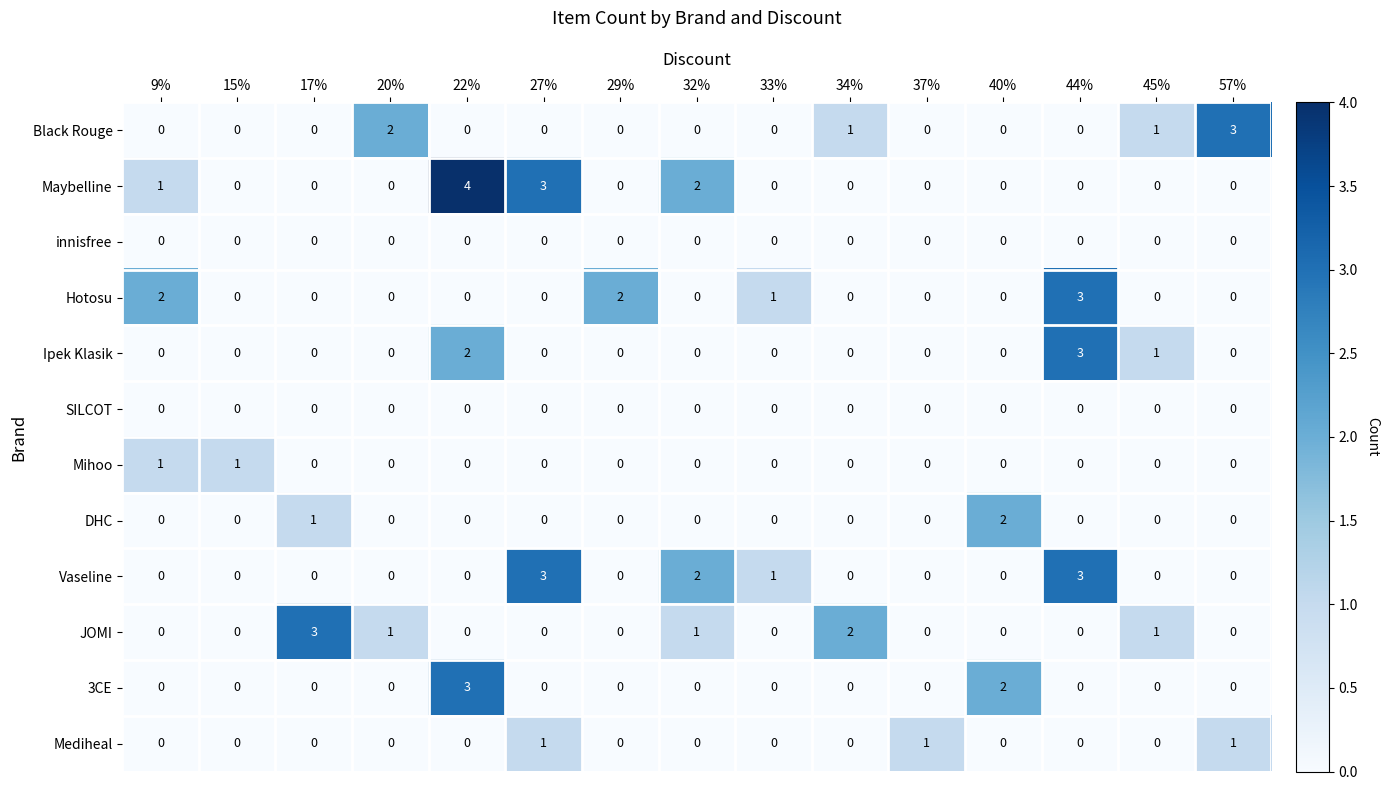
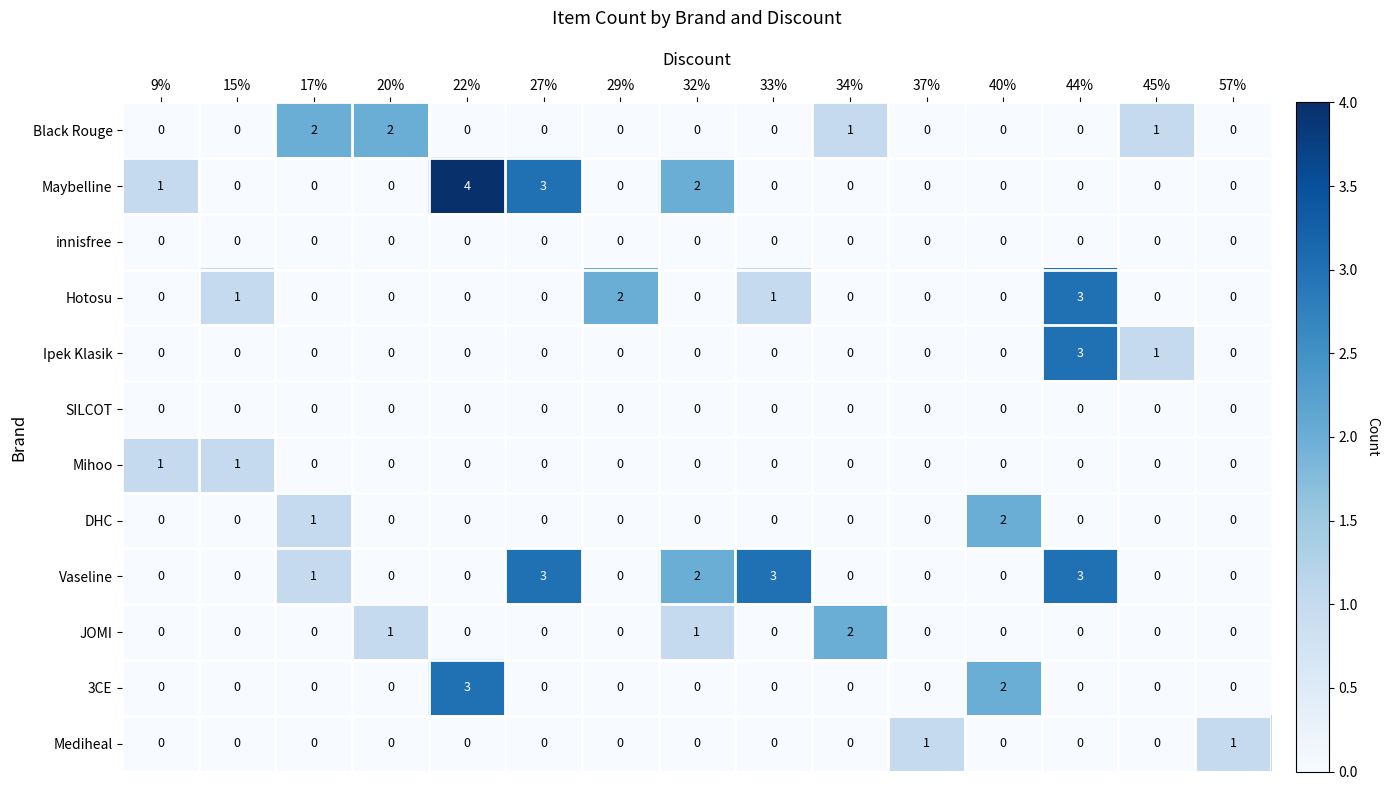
Black Rouge, 17%: 0 -> 2
Black Rouge, 57%: 3 -> 0
Hotosu, 9%: 2 -> 0
Hotosu, 15%: 0 -> 1
Ipek Klasik, 22%: 2 -> 0
Vaseline, 17%: 0 -> 1
Vaseline, 33%: 1 -> 3
JOMI, 17%: 3 -> 0
JOMI, 45%: 1 -> 0
Mediheal, 27%: 1 -> 0
